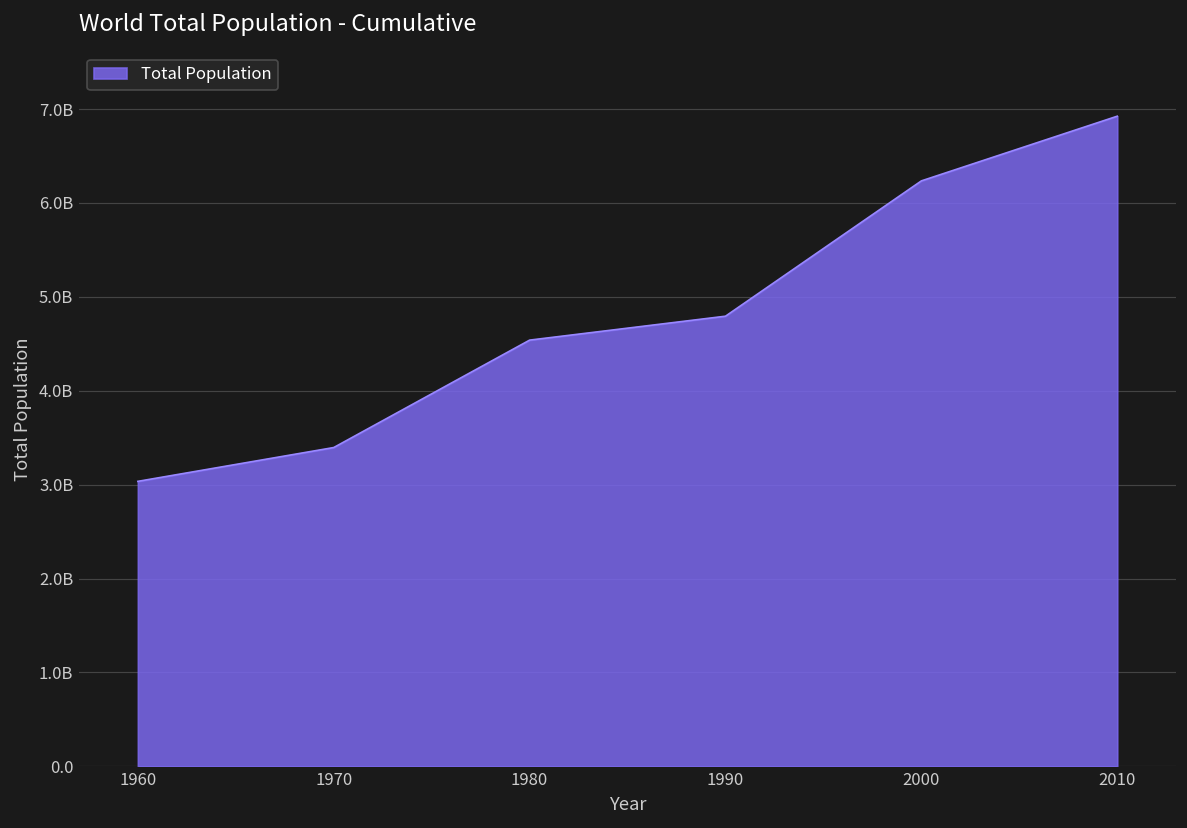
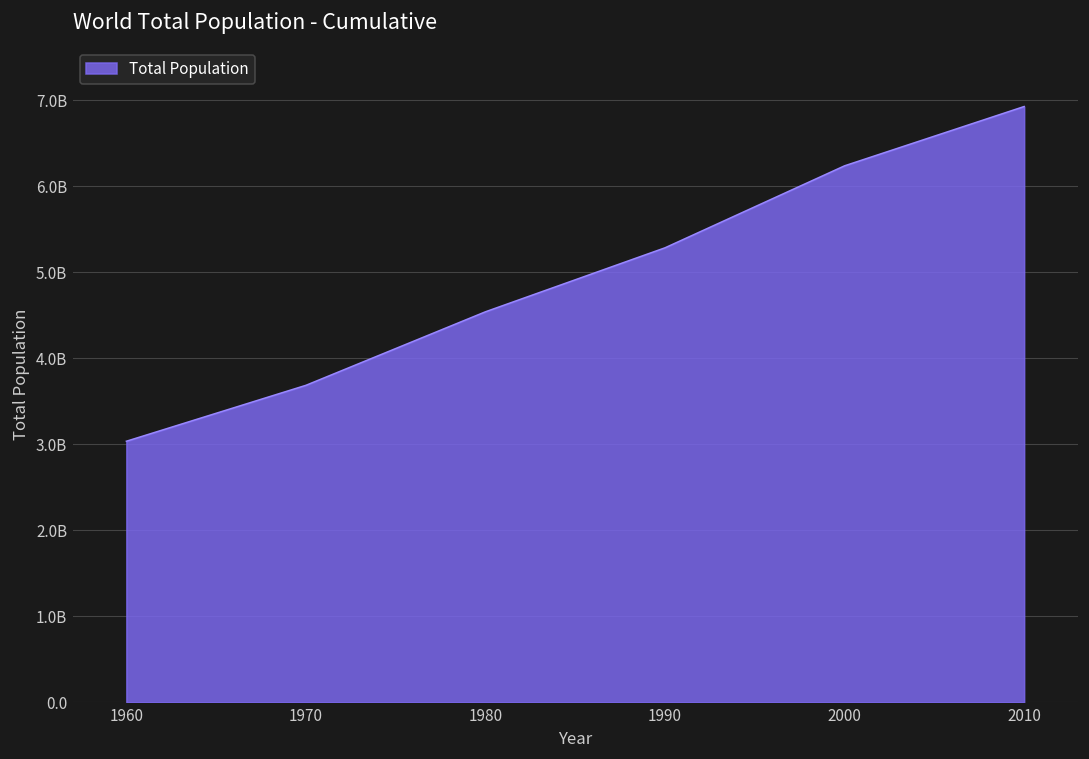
1970: 3400000000 -> 3700000000
1990: 4800000000 -> 5300000000
